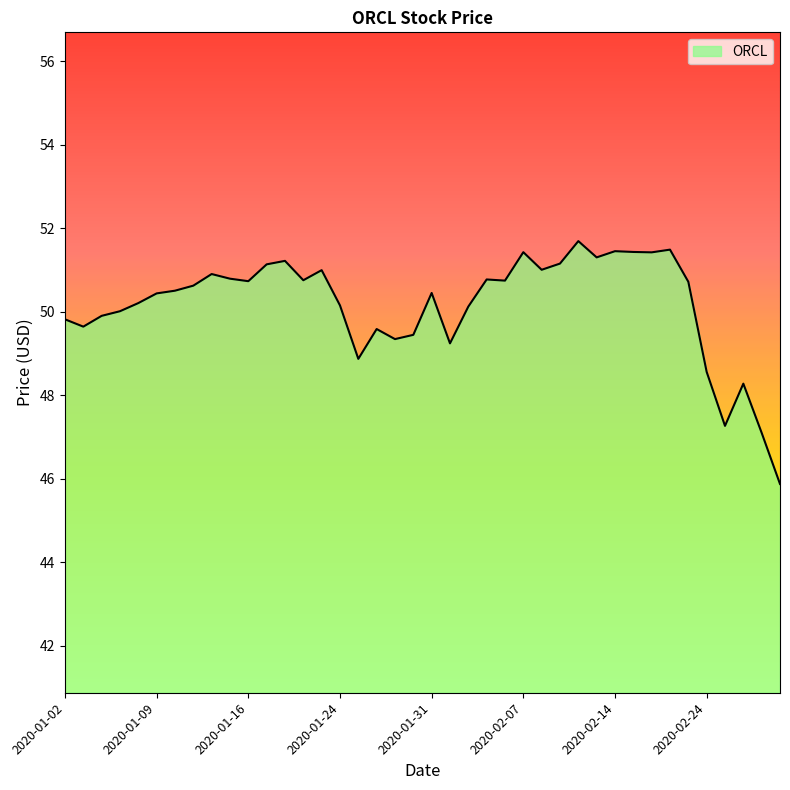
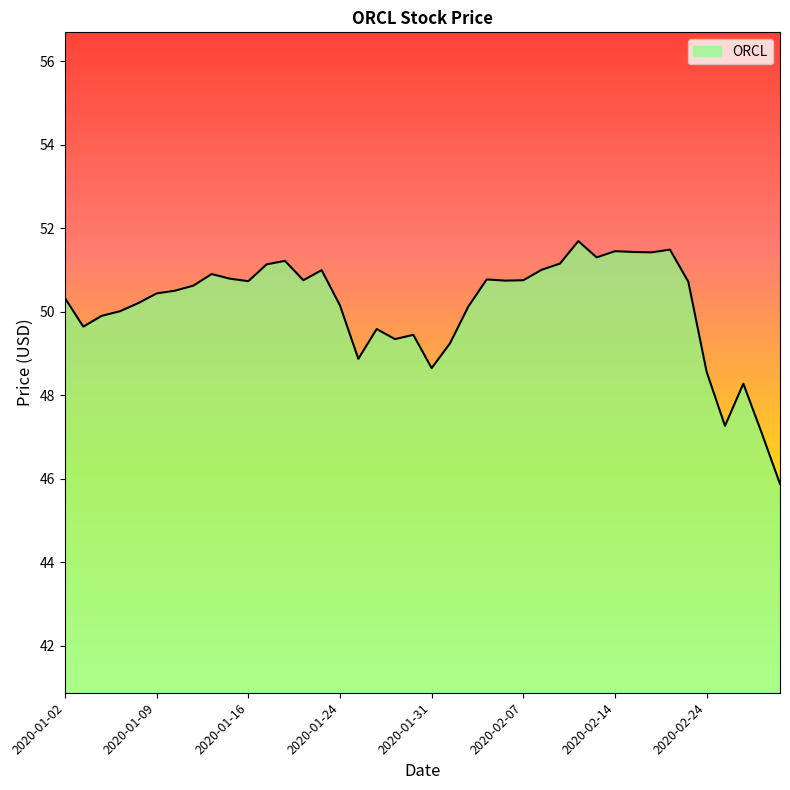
2020-01-02: 49.8 -> 50.3
2020-01-31: 50.5 -> 48.7
2020-02-07: 51.4 -> 50.8
